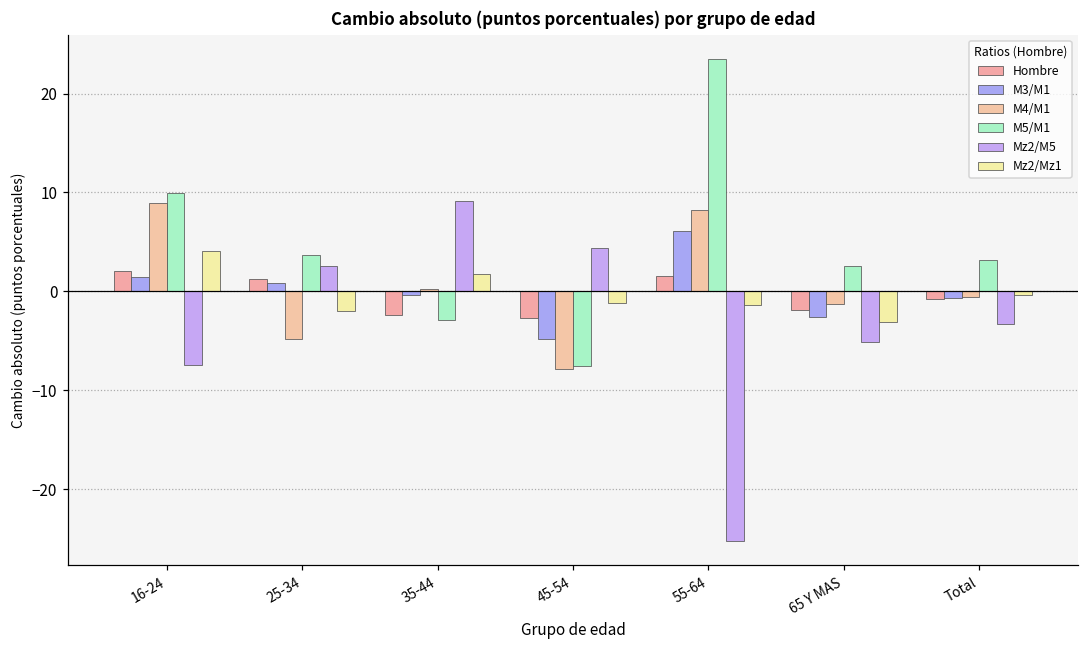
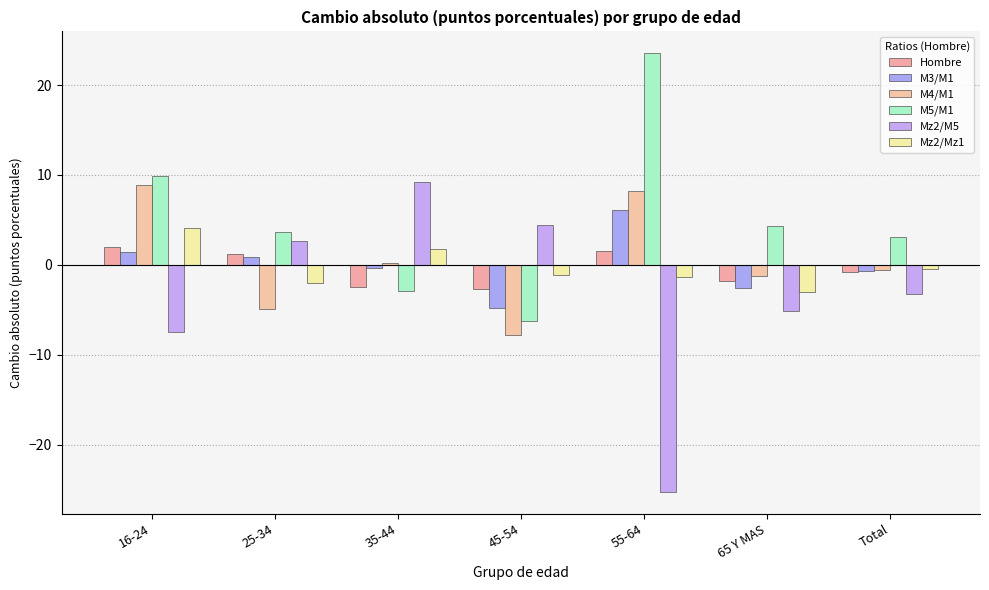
M5/M1, 45-54: -8 -> -6
M5/M1, 65 Y MAS: 3 -> 4
